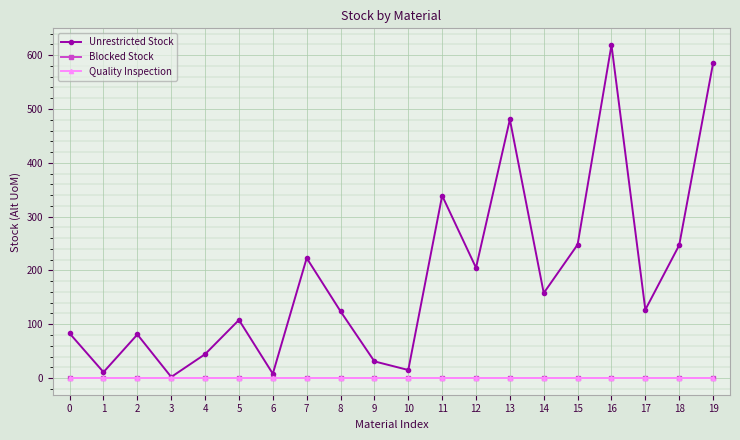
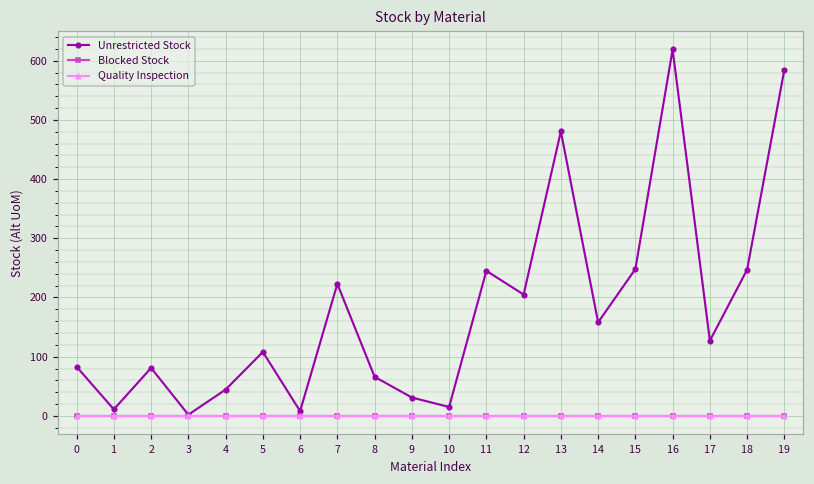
Unrestricted Stock, 8: 120 -> 70
Unrestricted Stock, 11: 340 -> 250
